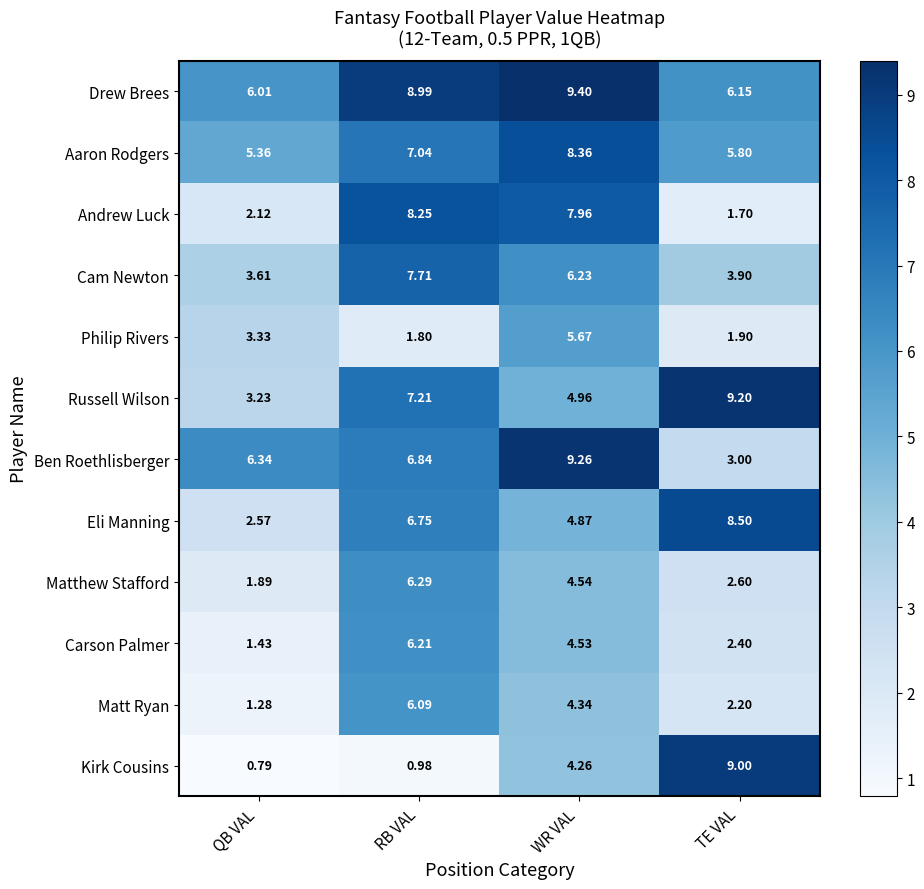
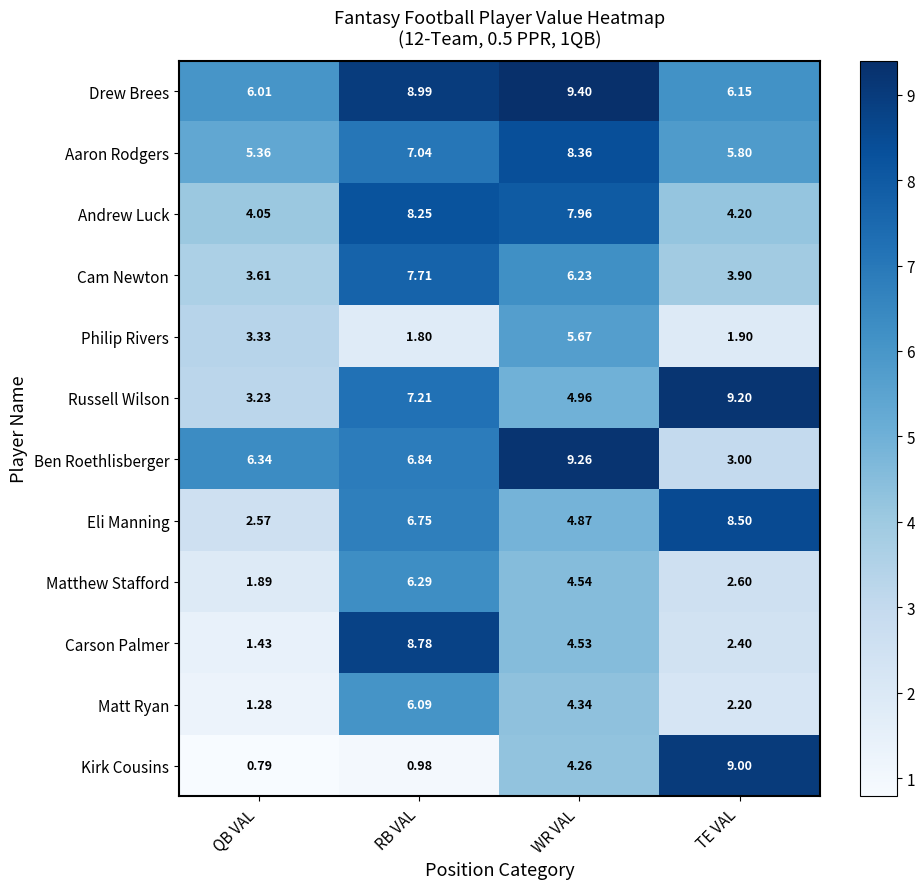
Andrew Luck, QB VAL: 2.12 -> 4.05
Andrew Luck, TE VAL: 1.70 -> 4.20
Carson Palmer, RB VAL: 6.21 -> 8.78
